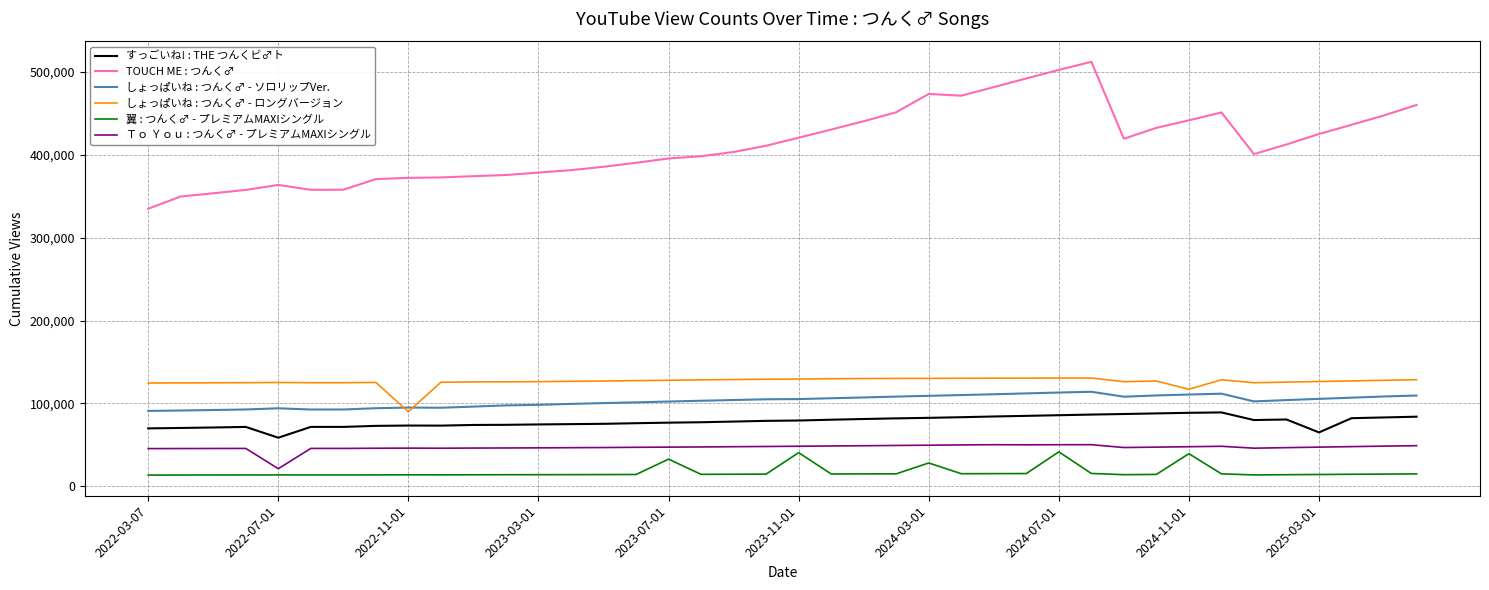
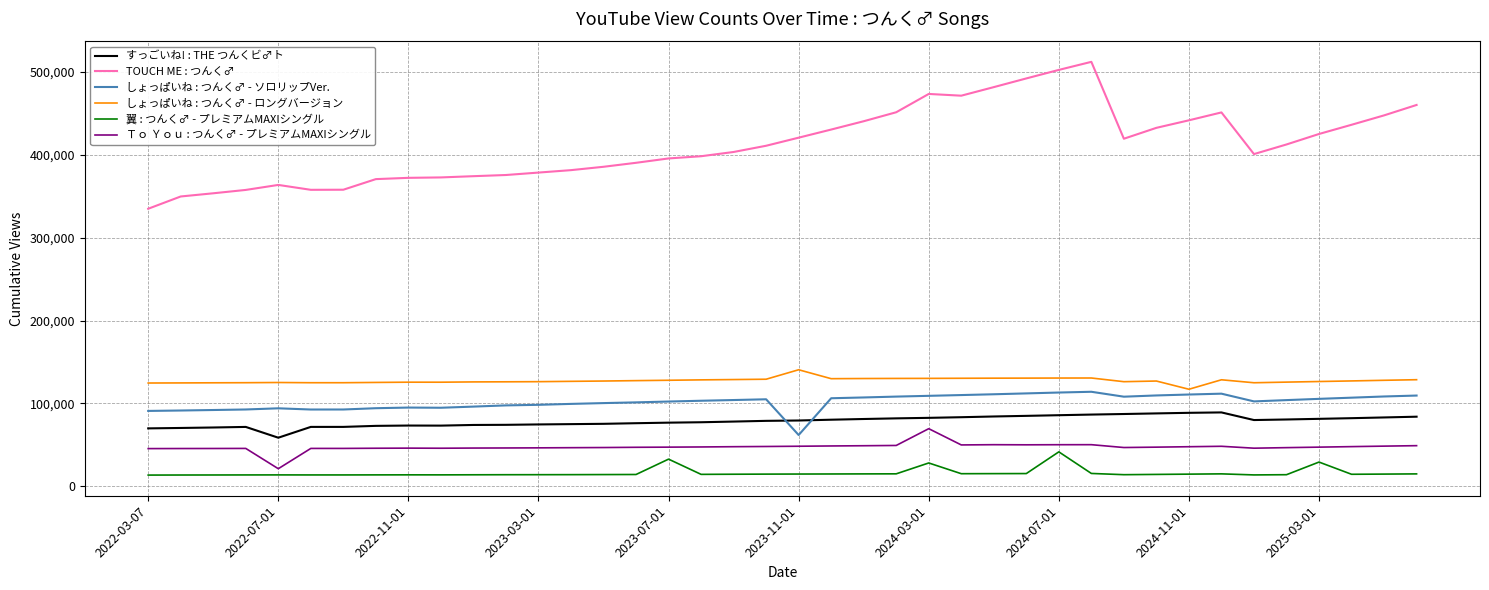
しょっぱいね : つんく♂ - ロングバージョン, 2022-11-01: 90,000 -> 130,000
しょっぱいね : つんく♂ - ソロリップVer., 2023-11-01: 110,000 -> 60,000
しょっぱいね : つんく♂ - ロングバージョン, 2023-11-01: 130,000 -> 140,000
翼 : つんく♂ - プレミアムMAXIシングル, 2023-11-01: 40,000 -> 10,000
Ｔｏ Ｙｏｕ : つんく♂ - プレミアムMAXIシングル, 2024-03-01: 50,000 -> 70,000
翼 : つんく♂ - プレミアムMAXIシングル, 2024-11-01: 40,000 -> 10,000
すっごいね! : THE つんくビ♂ト, 2025-03-01: 70,000 -> 80,000
翼 : つんく♂ - プレミアムMAXIシングル, 2025-03-01: 10,000 -> 30,000
